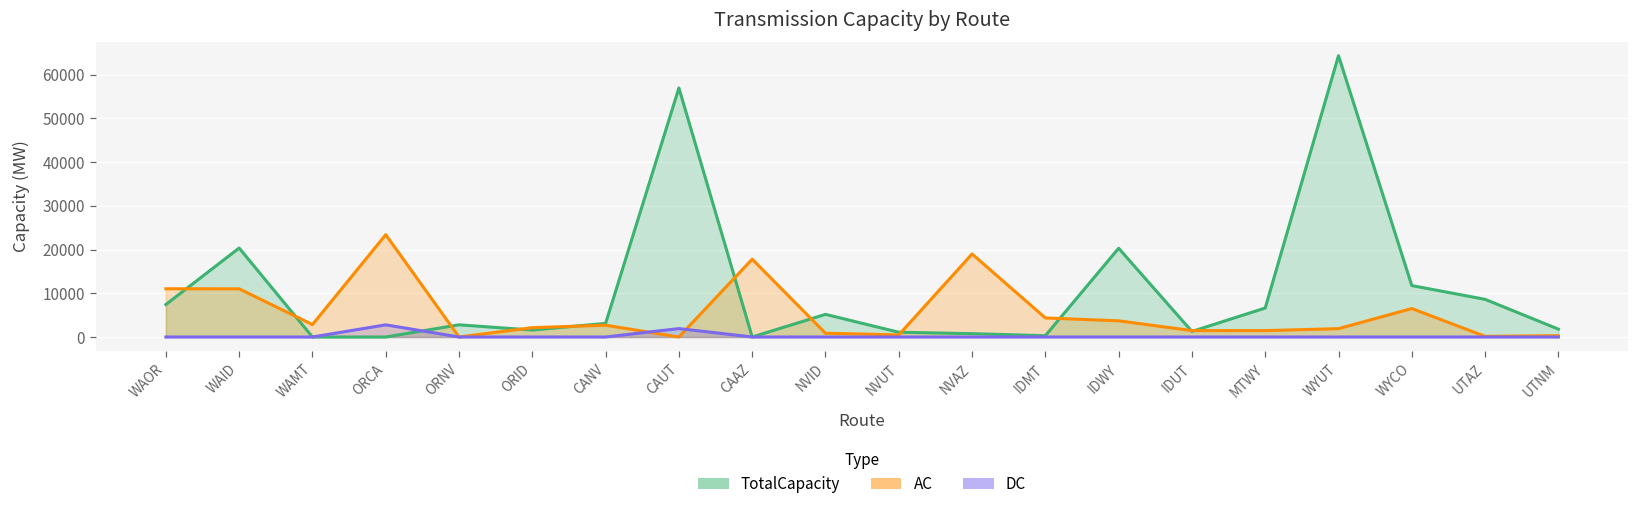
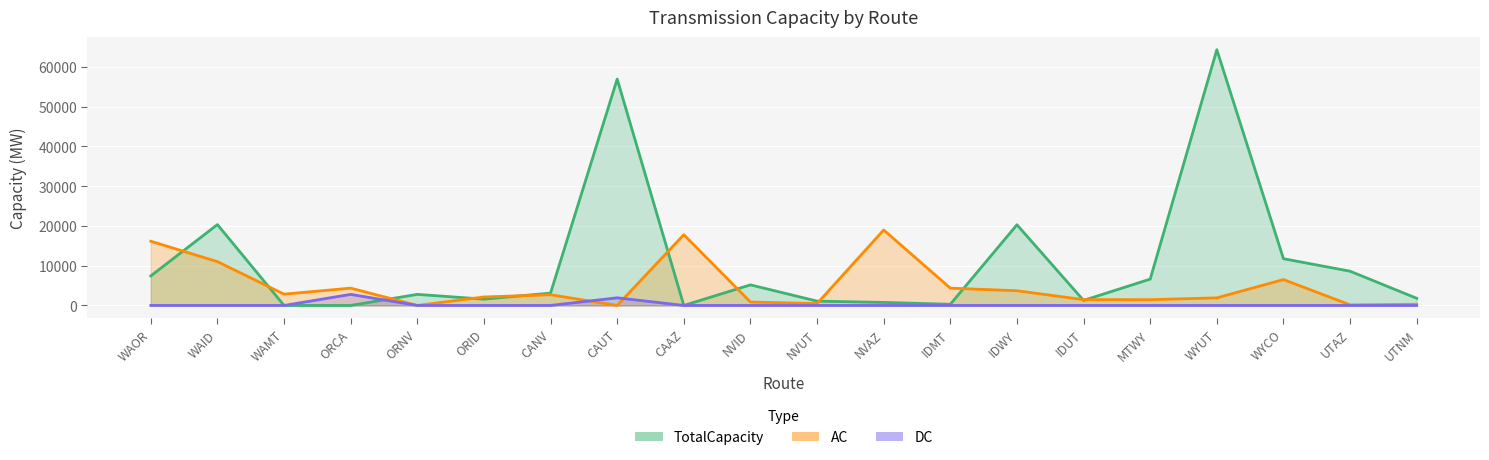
AC, WAOR: 11000 -> 16000
AC, ORCA: 23000 -> 4000
